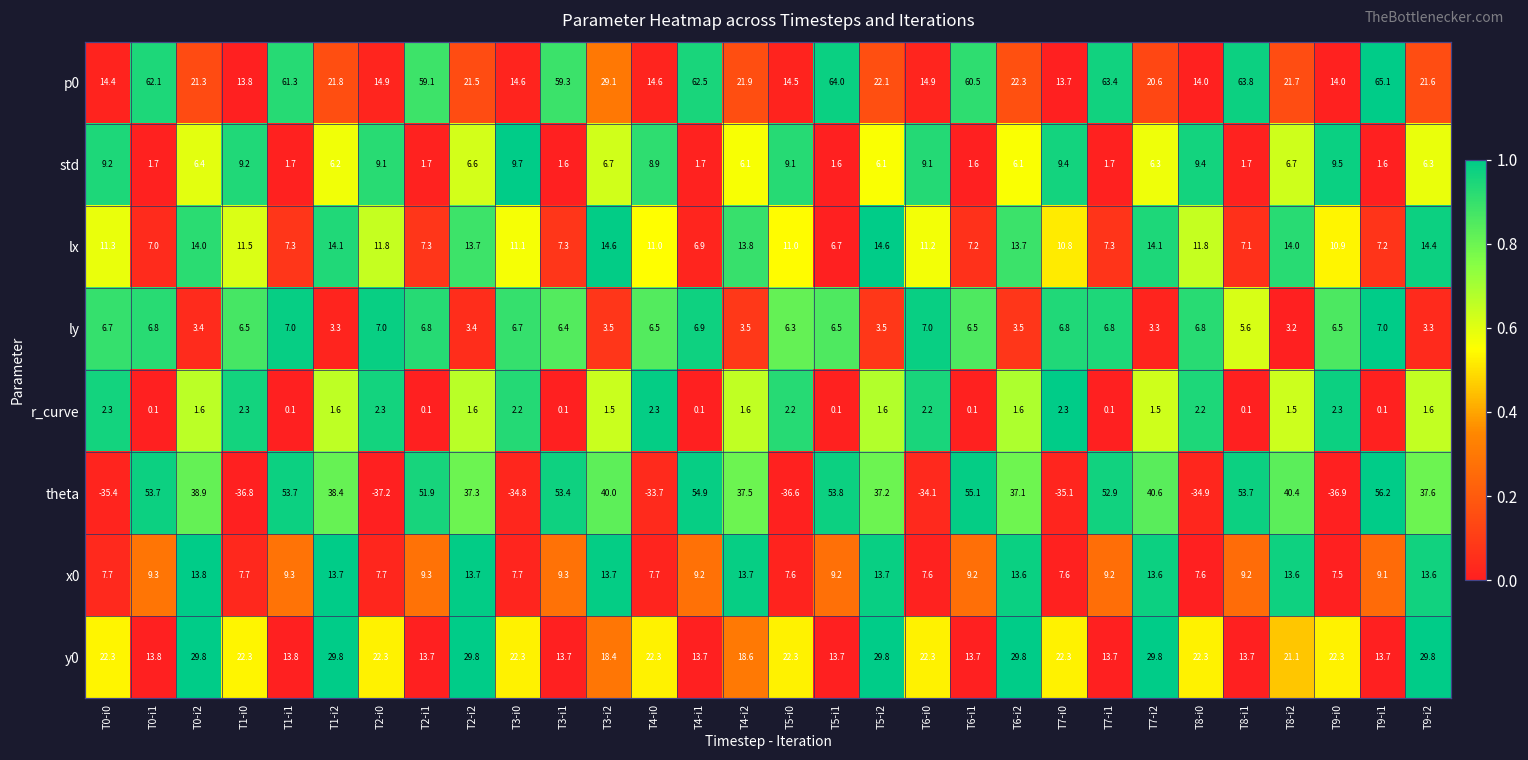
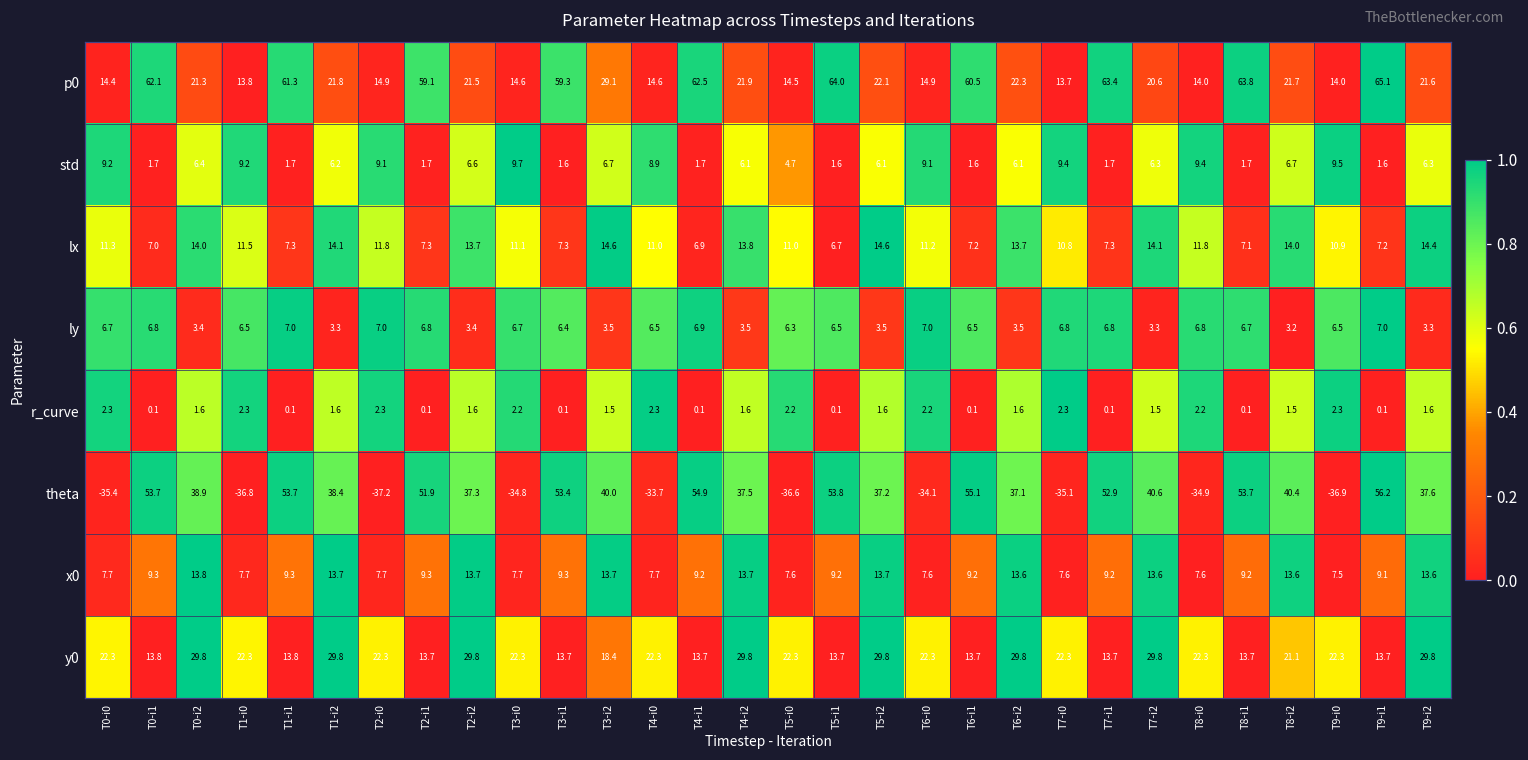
std, T5-i0: 9.1 -> 4.7
ly, T8-i1: 5.6 -> 6.7
y0, T4-i2: 18.6 -> 29.8
